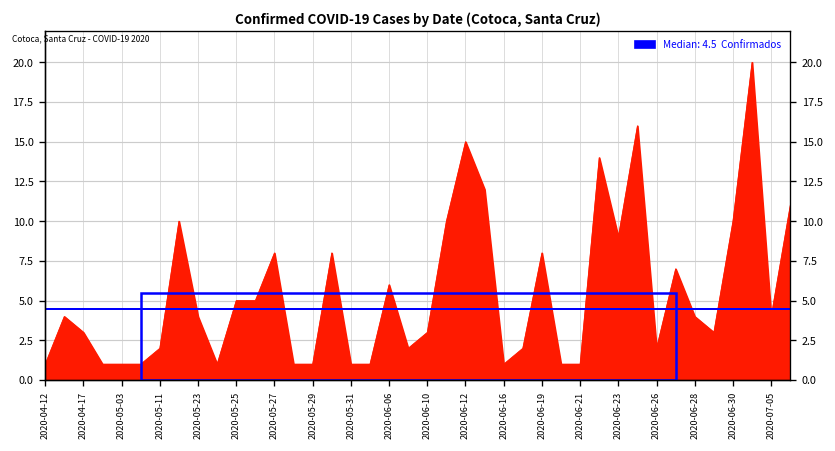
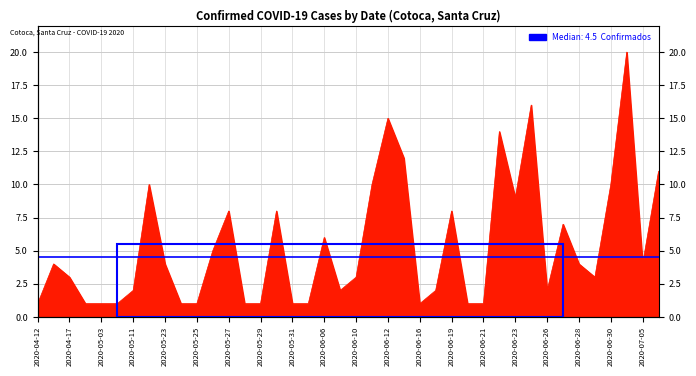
2020-05-25: 5 -> 1
